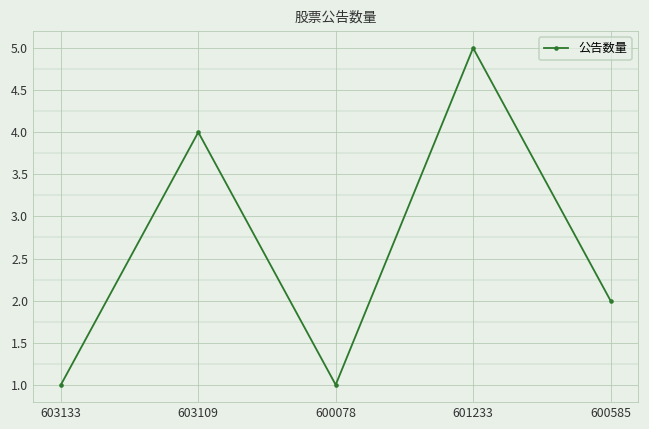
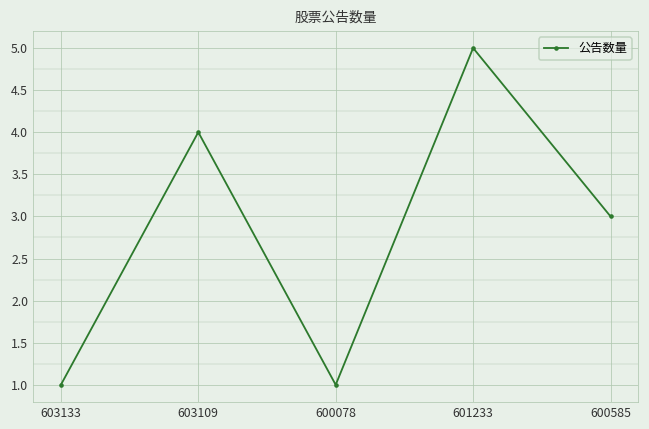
600585: 2 -> 3
